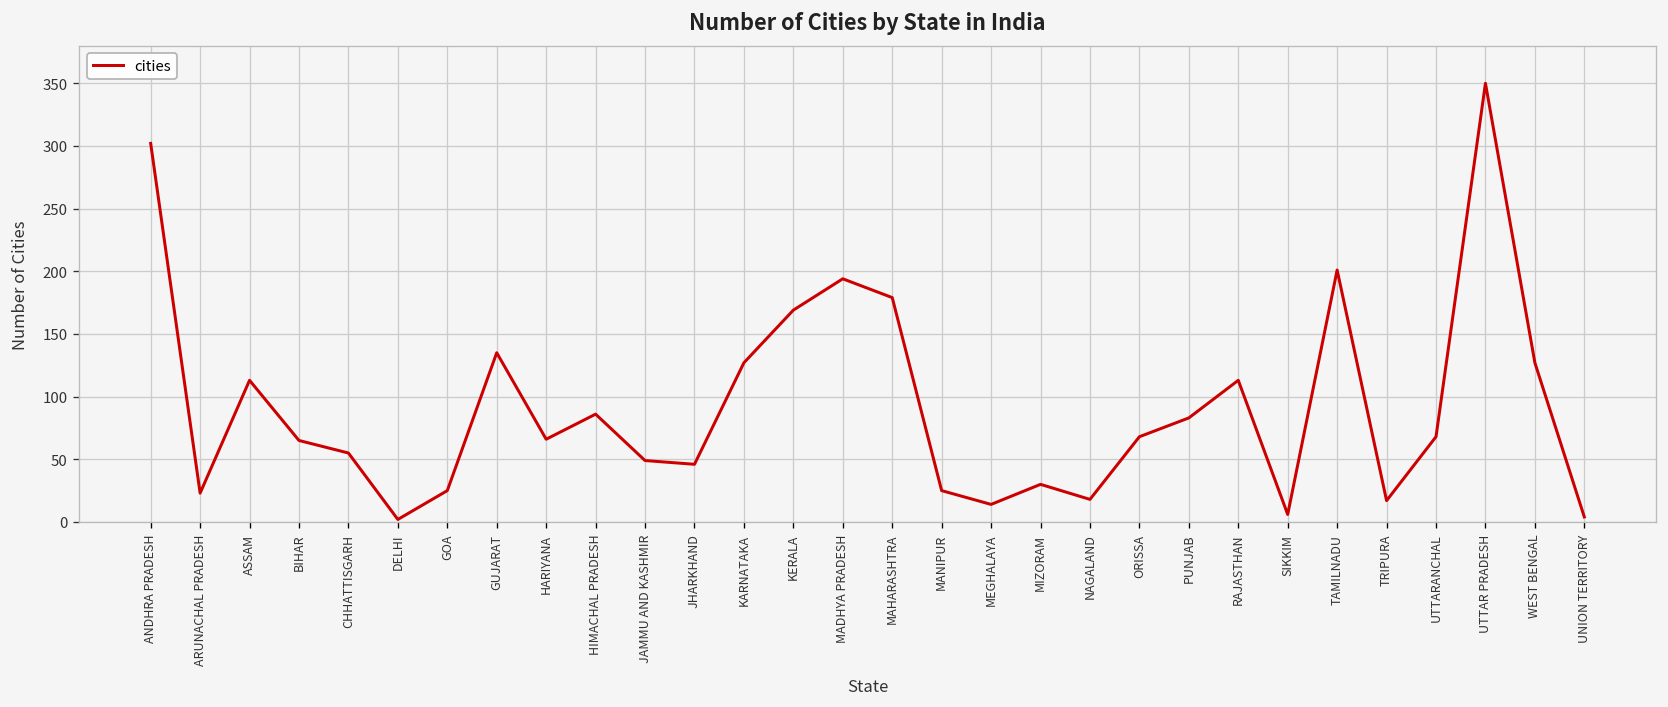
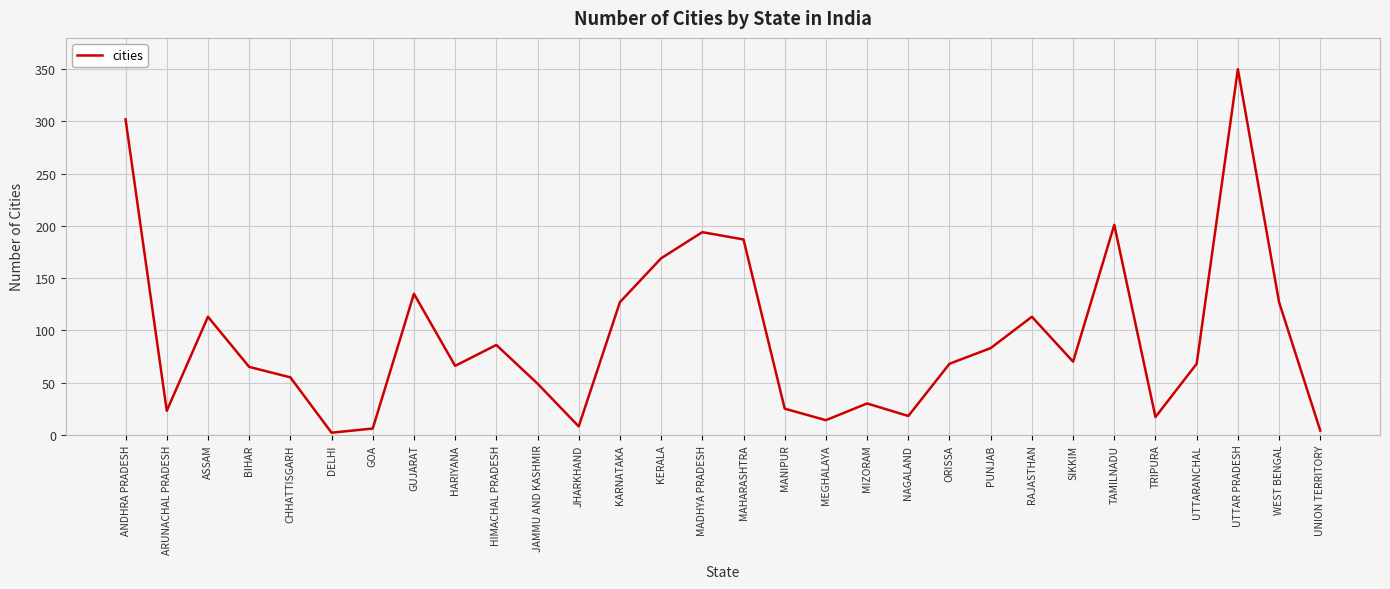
GOA: 25 -> 6
JHARKHAND: 46 -> 8
MAHARASHTRA: 179 -> 187
SIKKIM: 6 -> 70
